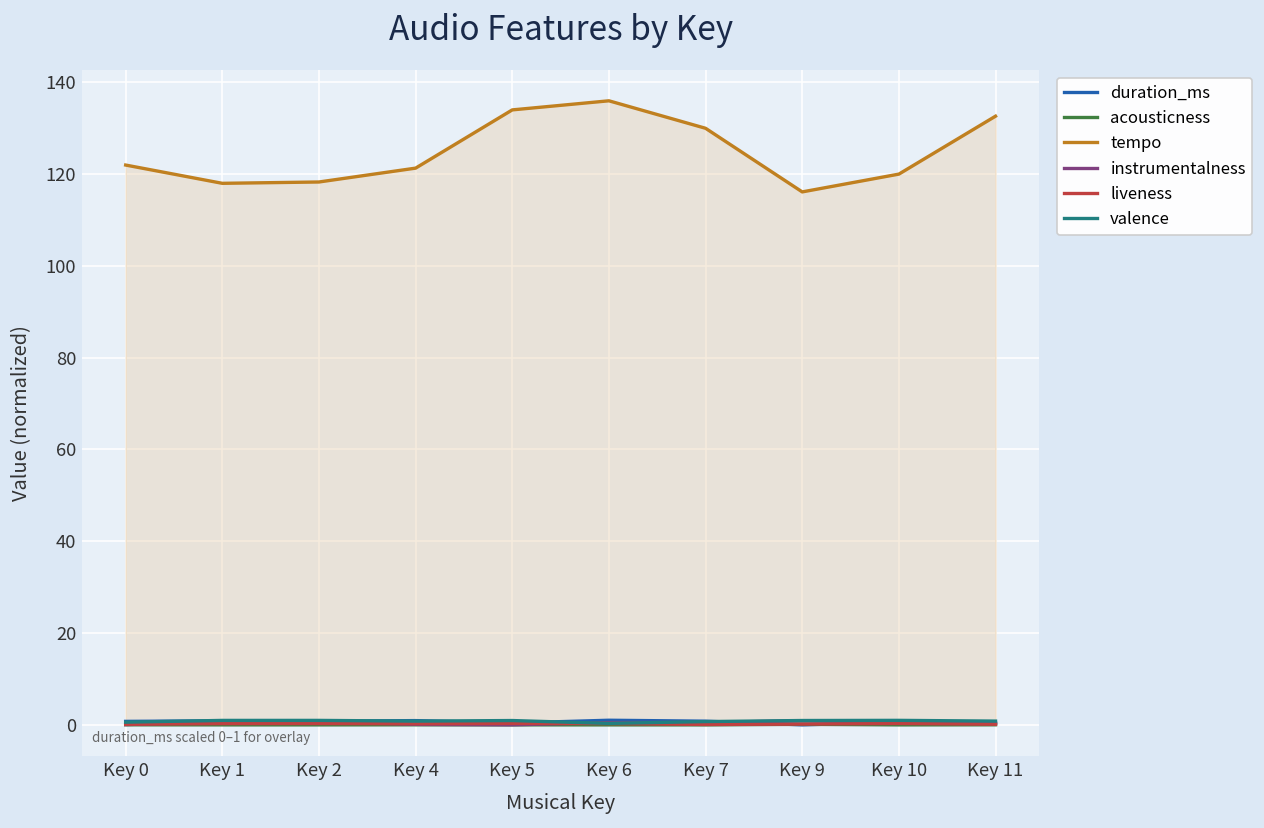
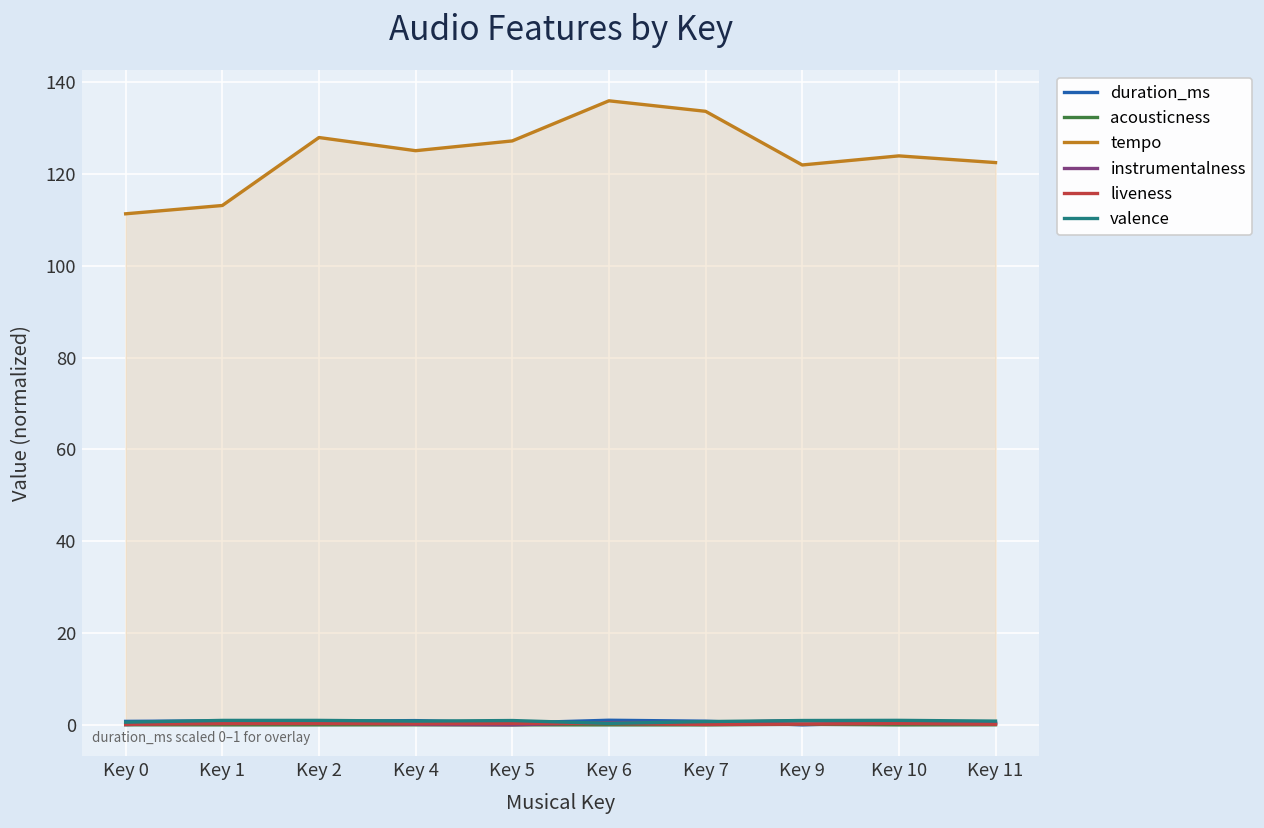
tempo, Key 0: 122 -> 111
tempo, Key 1: 118 -> 113
tempo, Key 2: 118 -> 128
tempo, Key 4: 121 -> 125
tempo, Key 5: 134 -> 127
tempo, Key 7: 130 -> 134
tempo, Key 9: 116 -> 122
tempo, Key 10: 120 -> 124
tempo, Key 11: 133 -> 123
